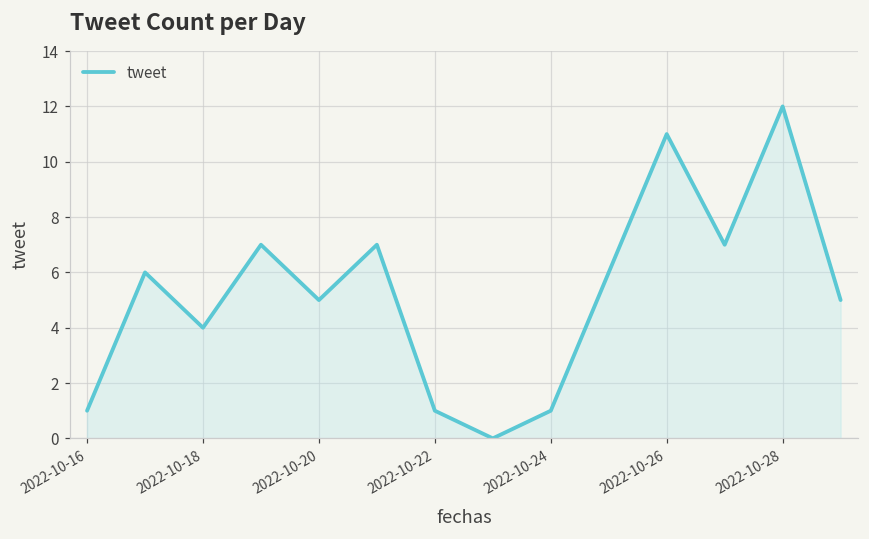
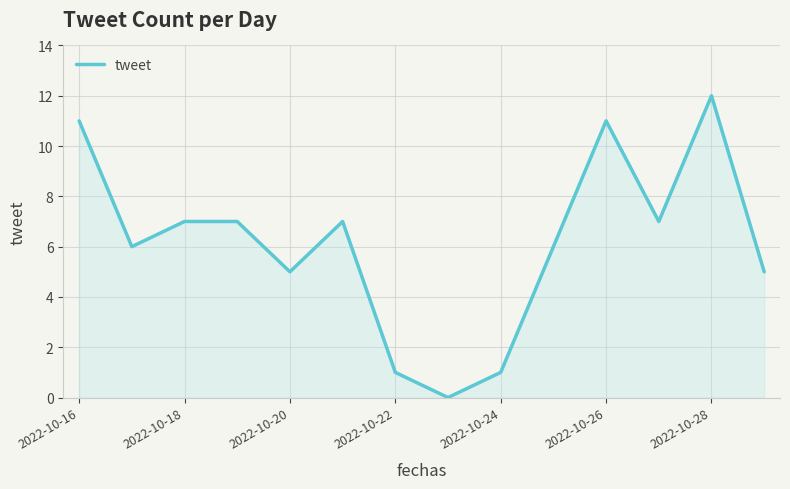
2022-10-16: 1 -> 11
2022-10-18: 4 -> 7
